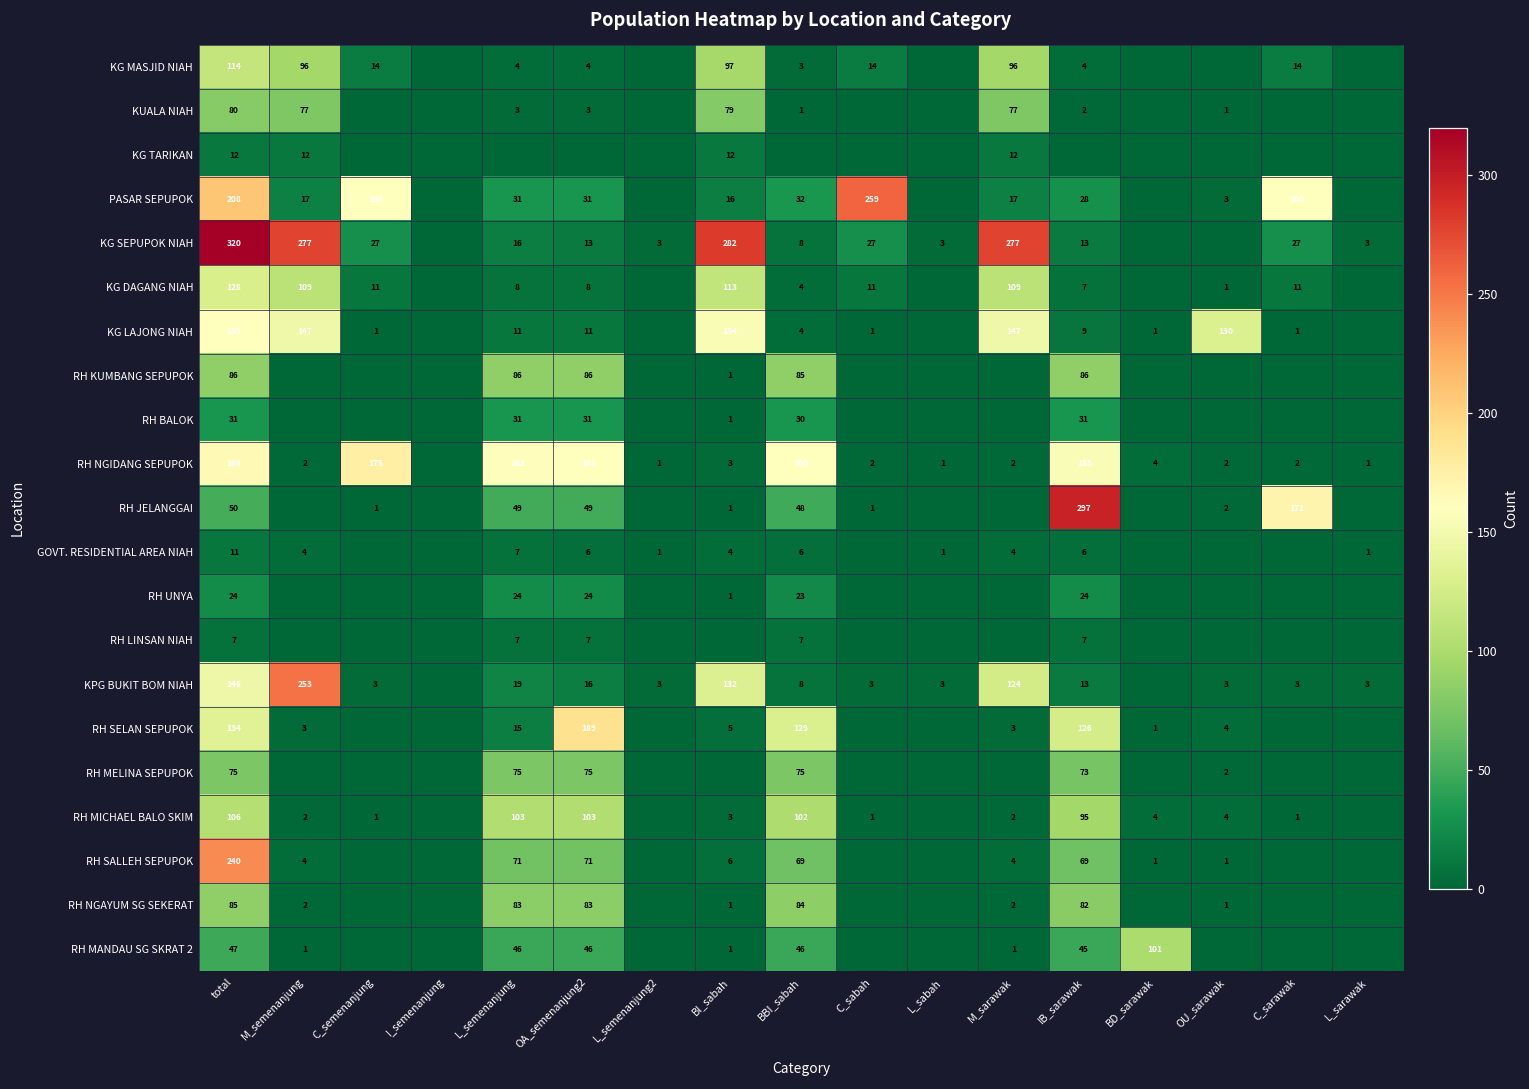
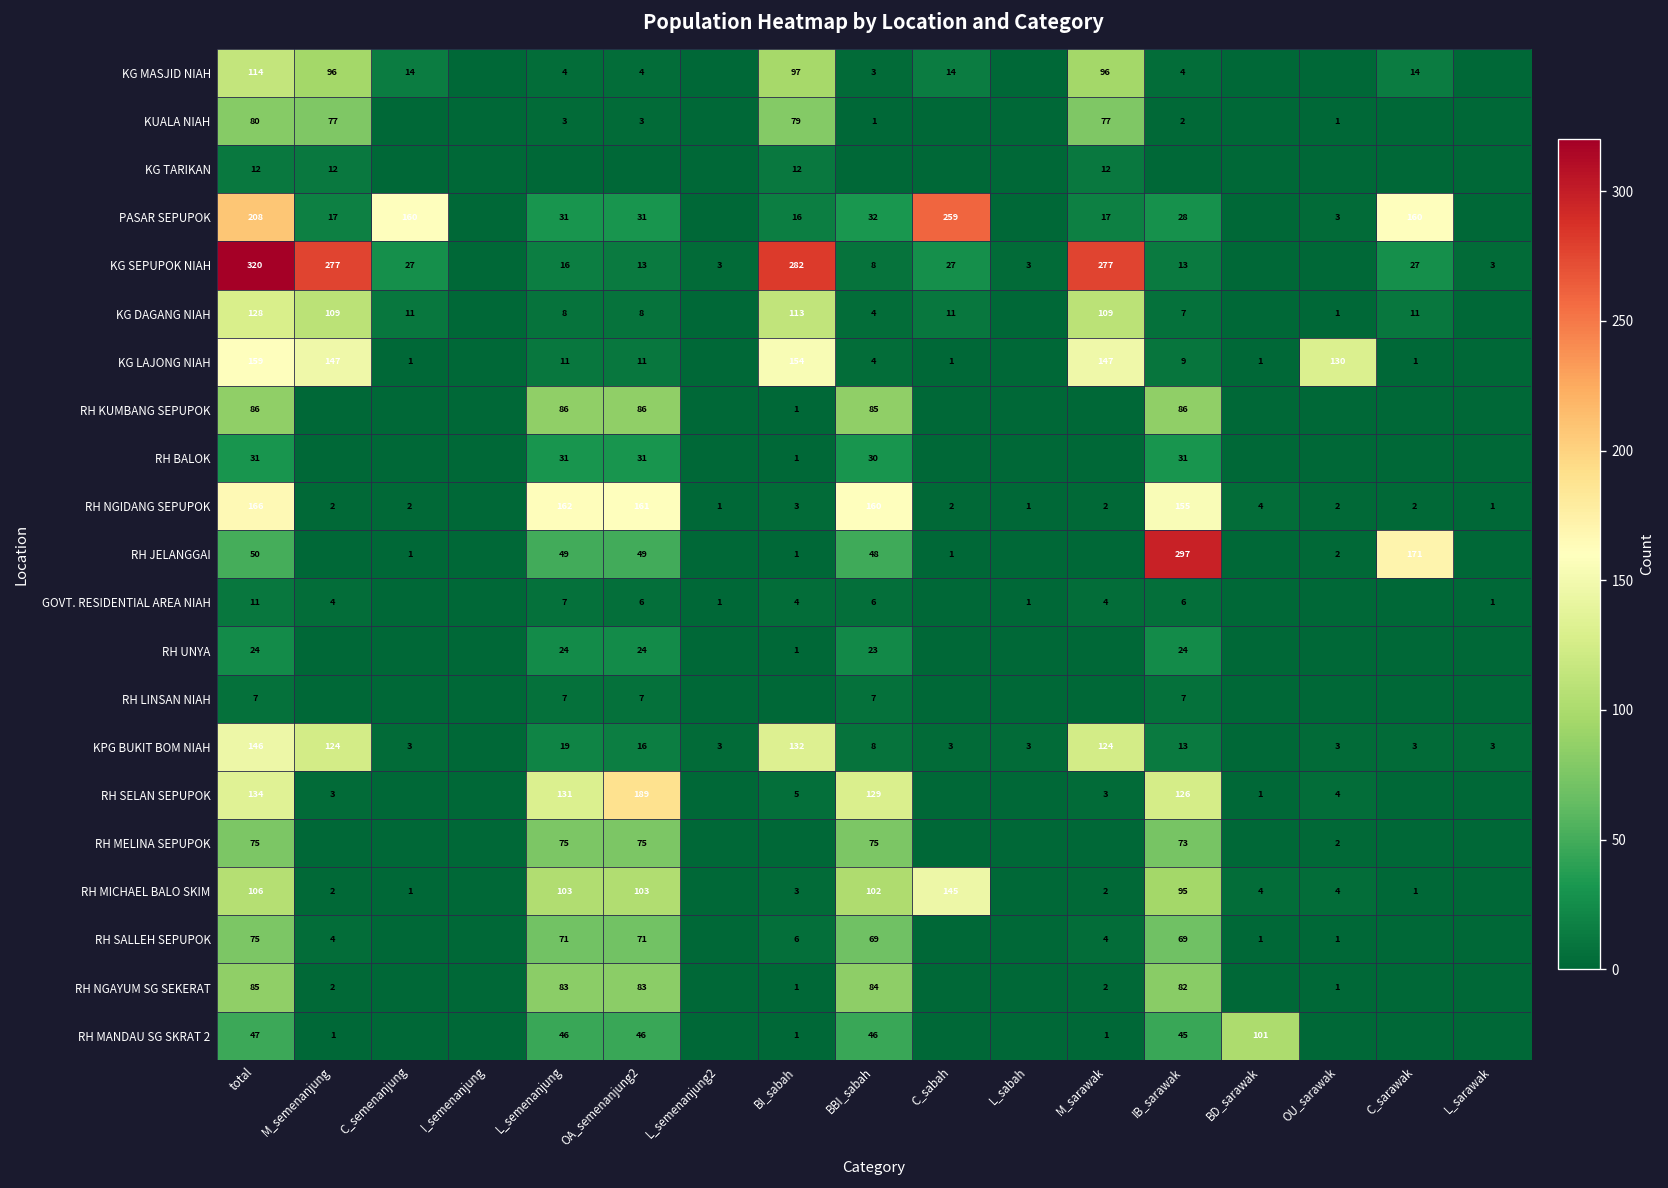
RH NGIDANG SEPUPOK, C_semenanjung: 175 -> 2
KPG BUKIT BOM NIAH, M_semenanjung: 253 -> 124
RH SELAN SEPUPOK, L_semenanjung: 15 -> 131
RH MICHAEL BALO SKIM, C_sabah: 1 -> 145
RH SALLEH SEPUPOK, total: 240 -> 75
